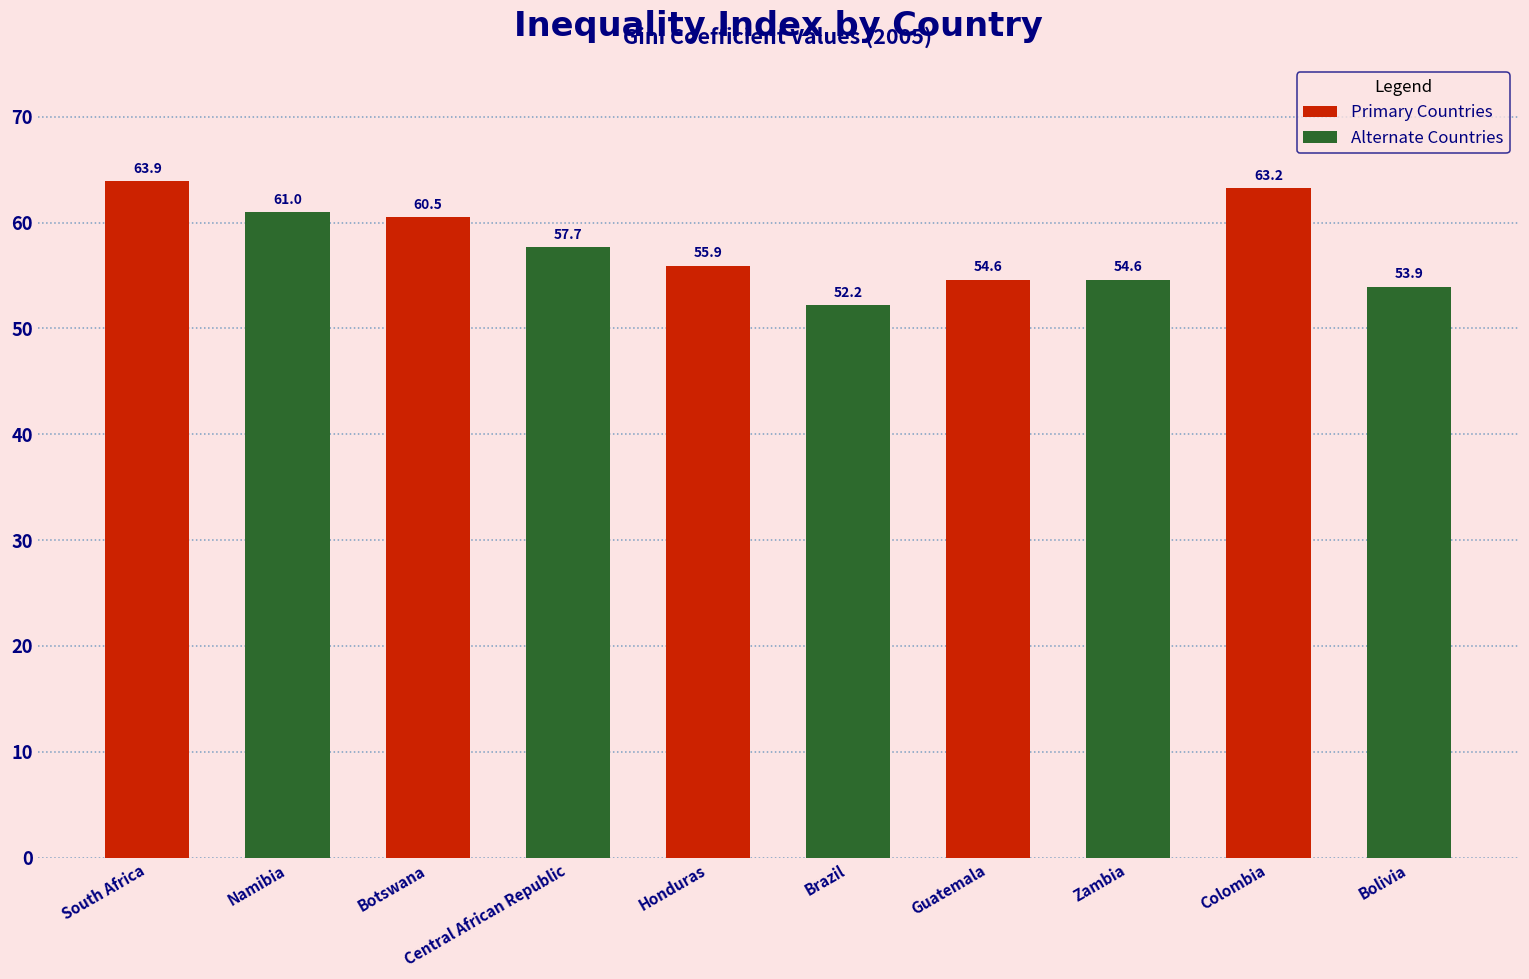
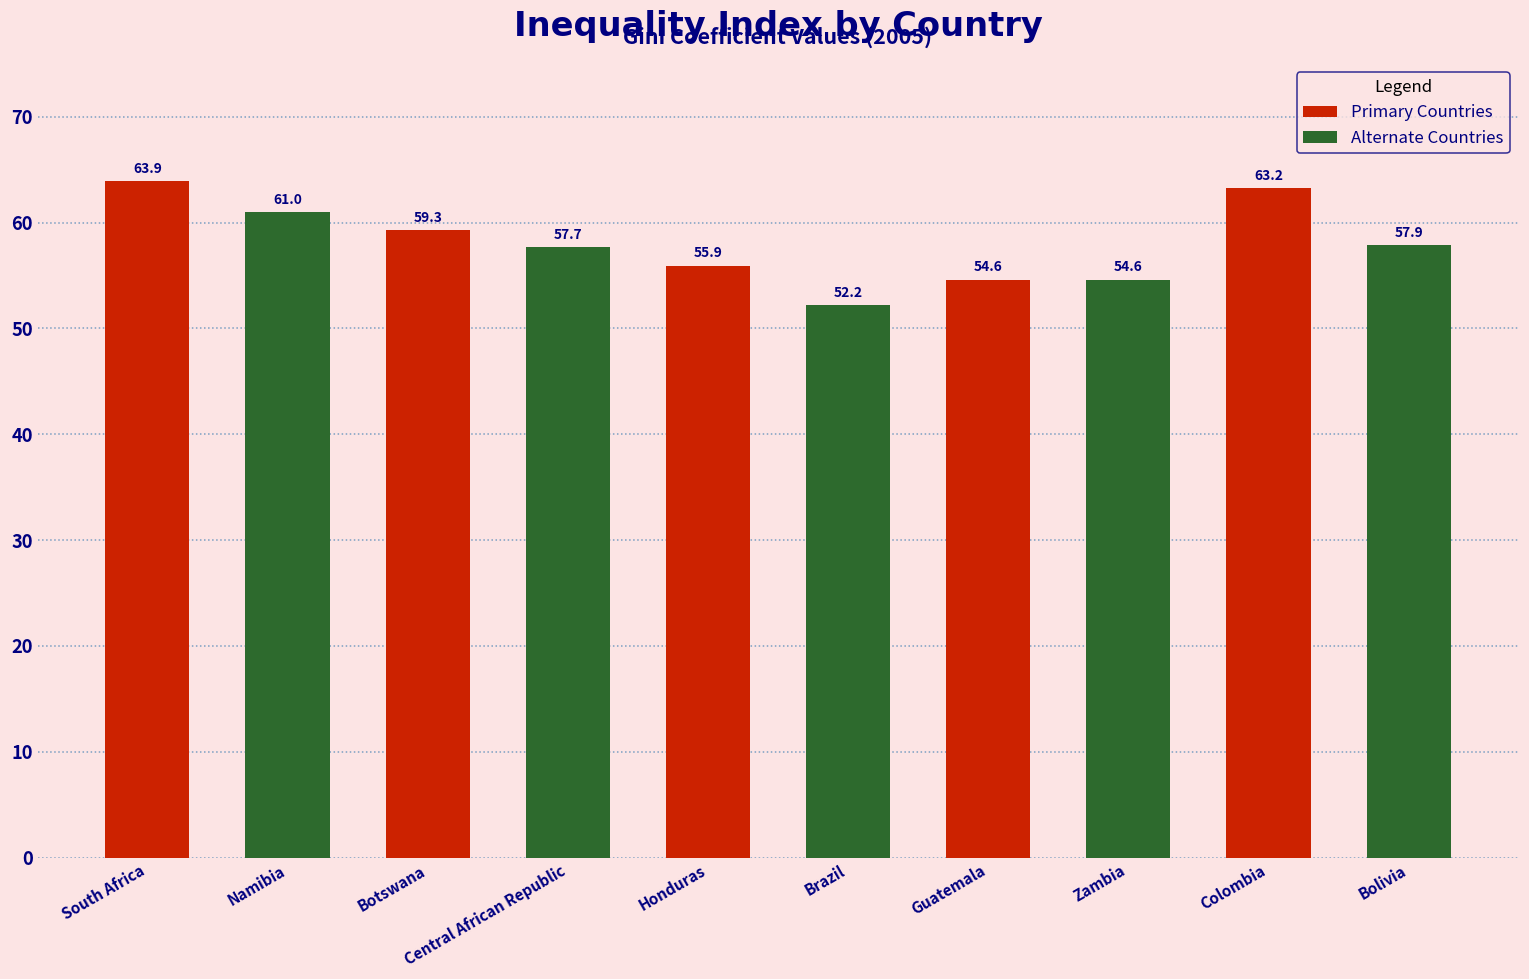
Botswana: 60.5 -> 59.3
Bolivia: 53.9 -> 57.9
